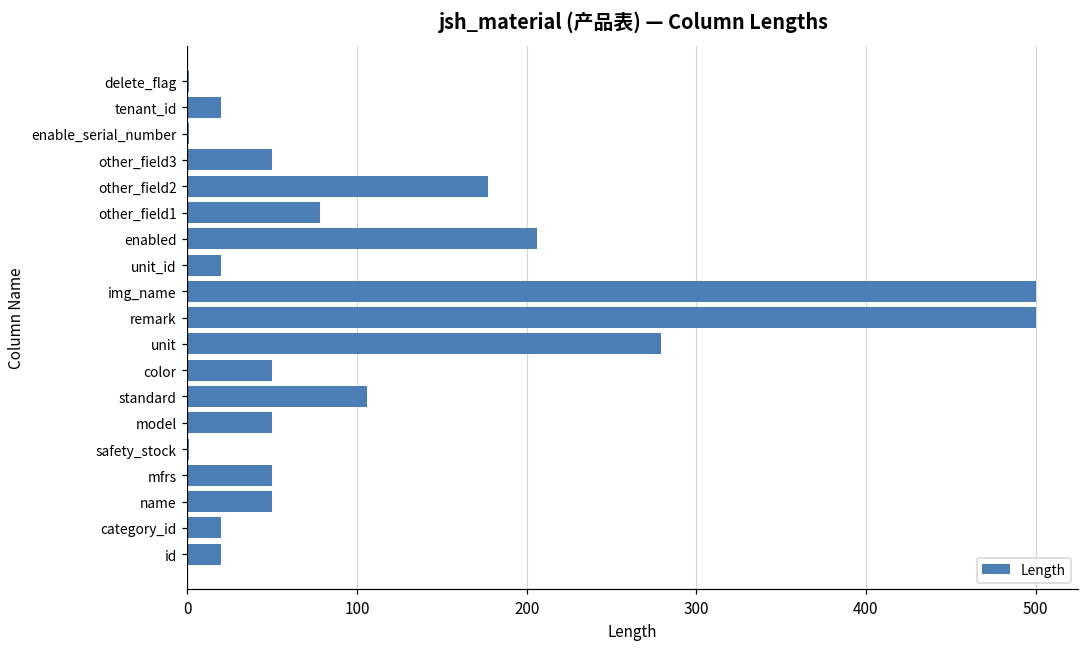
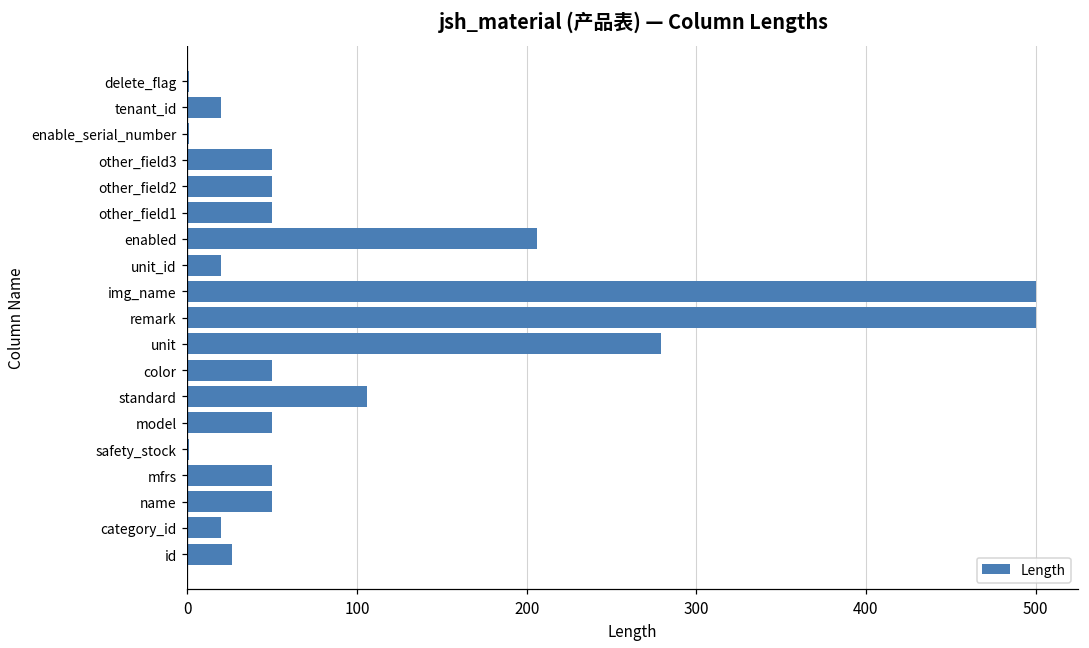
other_field2: 177 -> 50
other_field1: 78 -> 50
id: 20 -> 26
